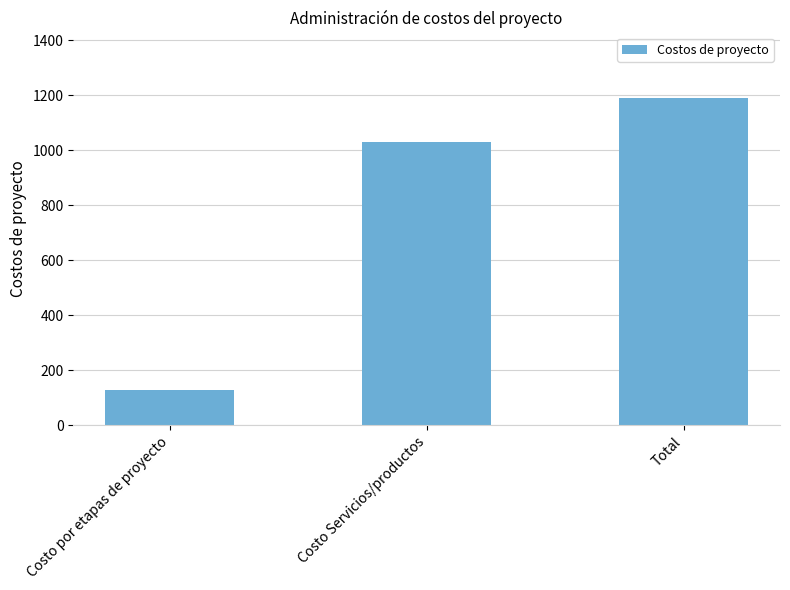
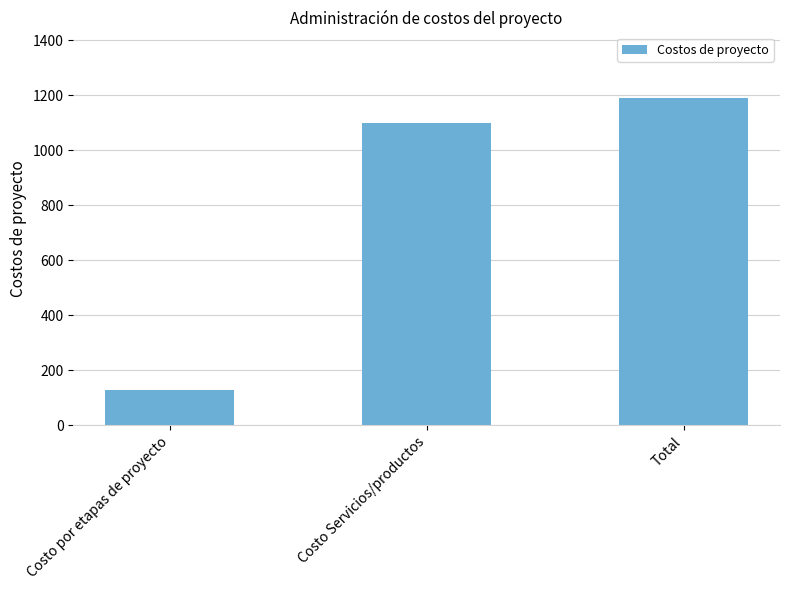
Costo Servicios/productos: 1030 -> 1100
